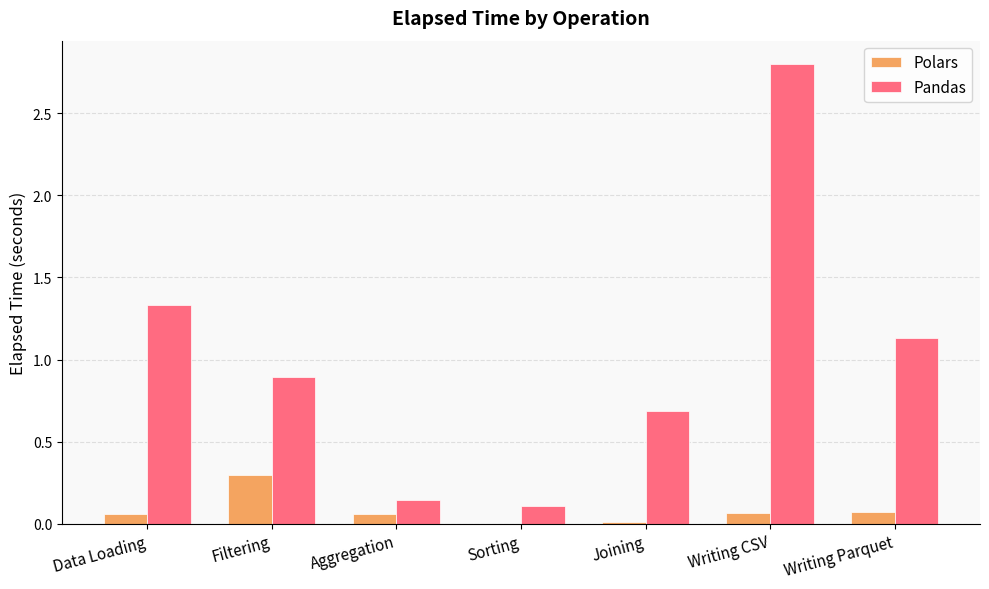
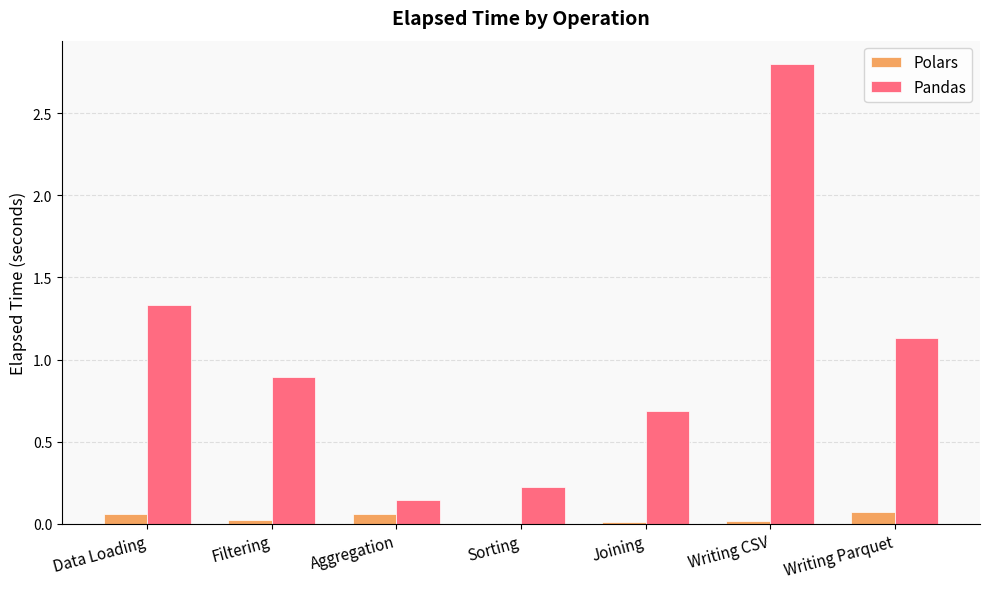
Polars, Filtering: 0.30 -> 0.03
Pandas, Sorting: 0.11 -> 0.23
Polars, Writing CSV: 0.07 -> 0.02
